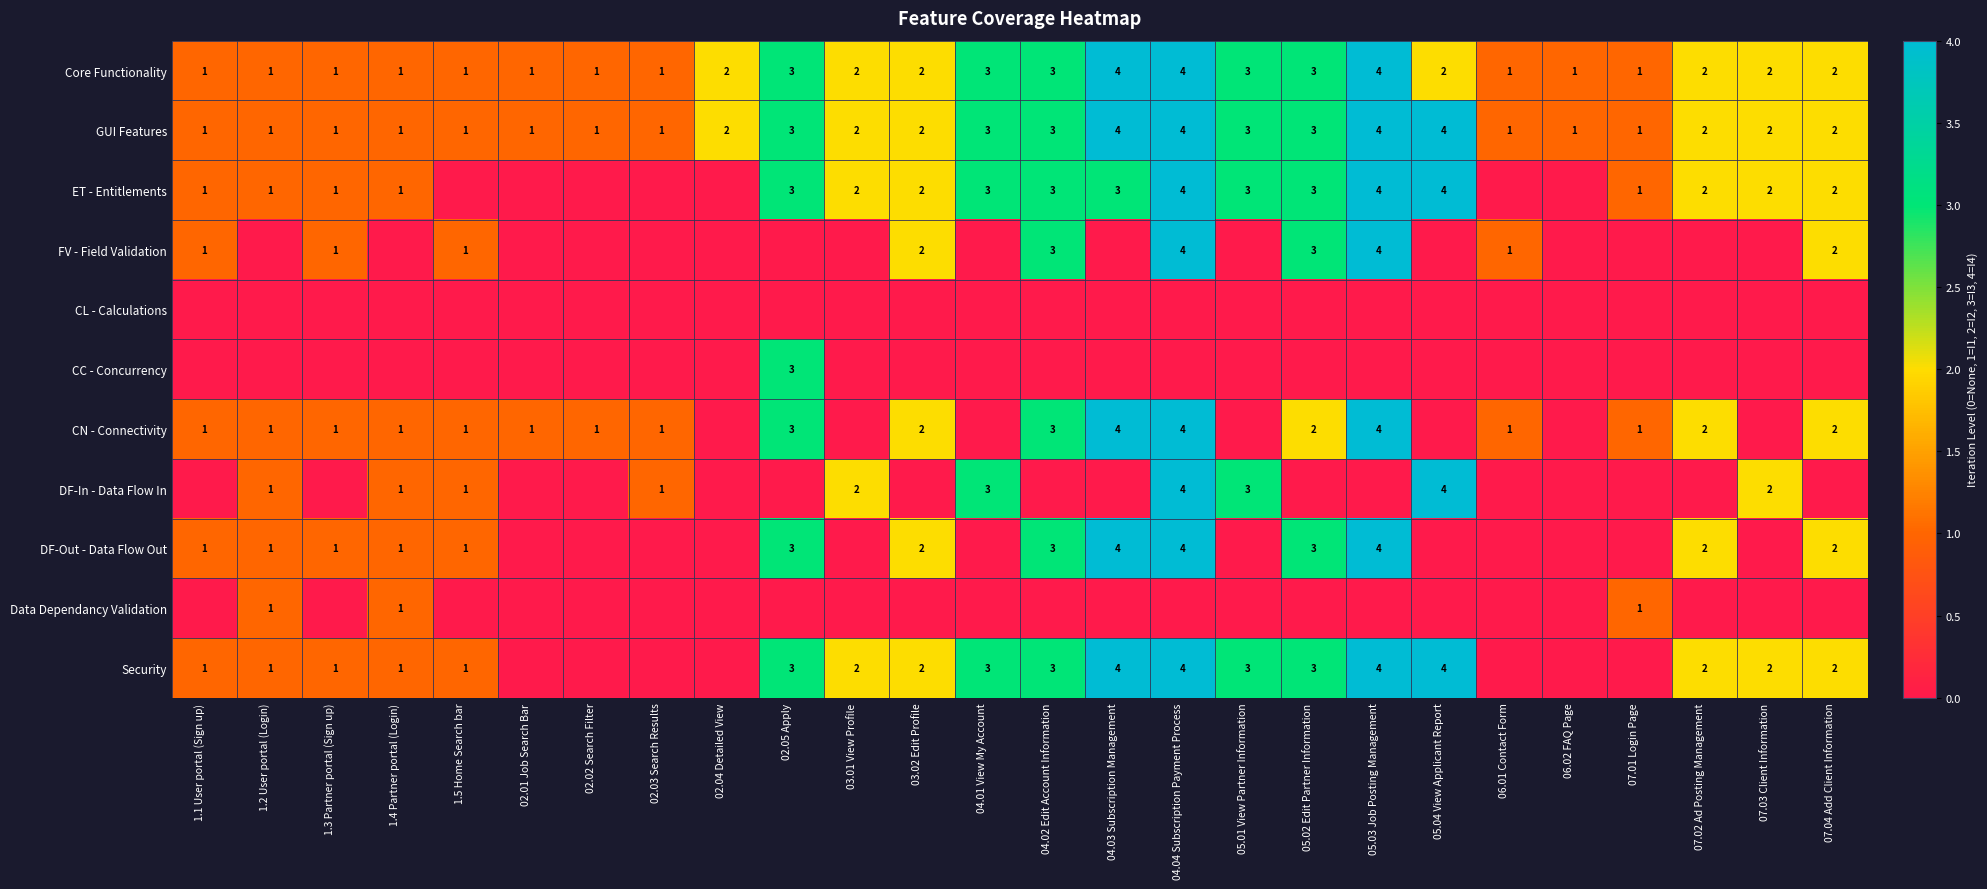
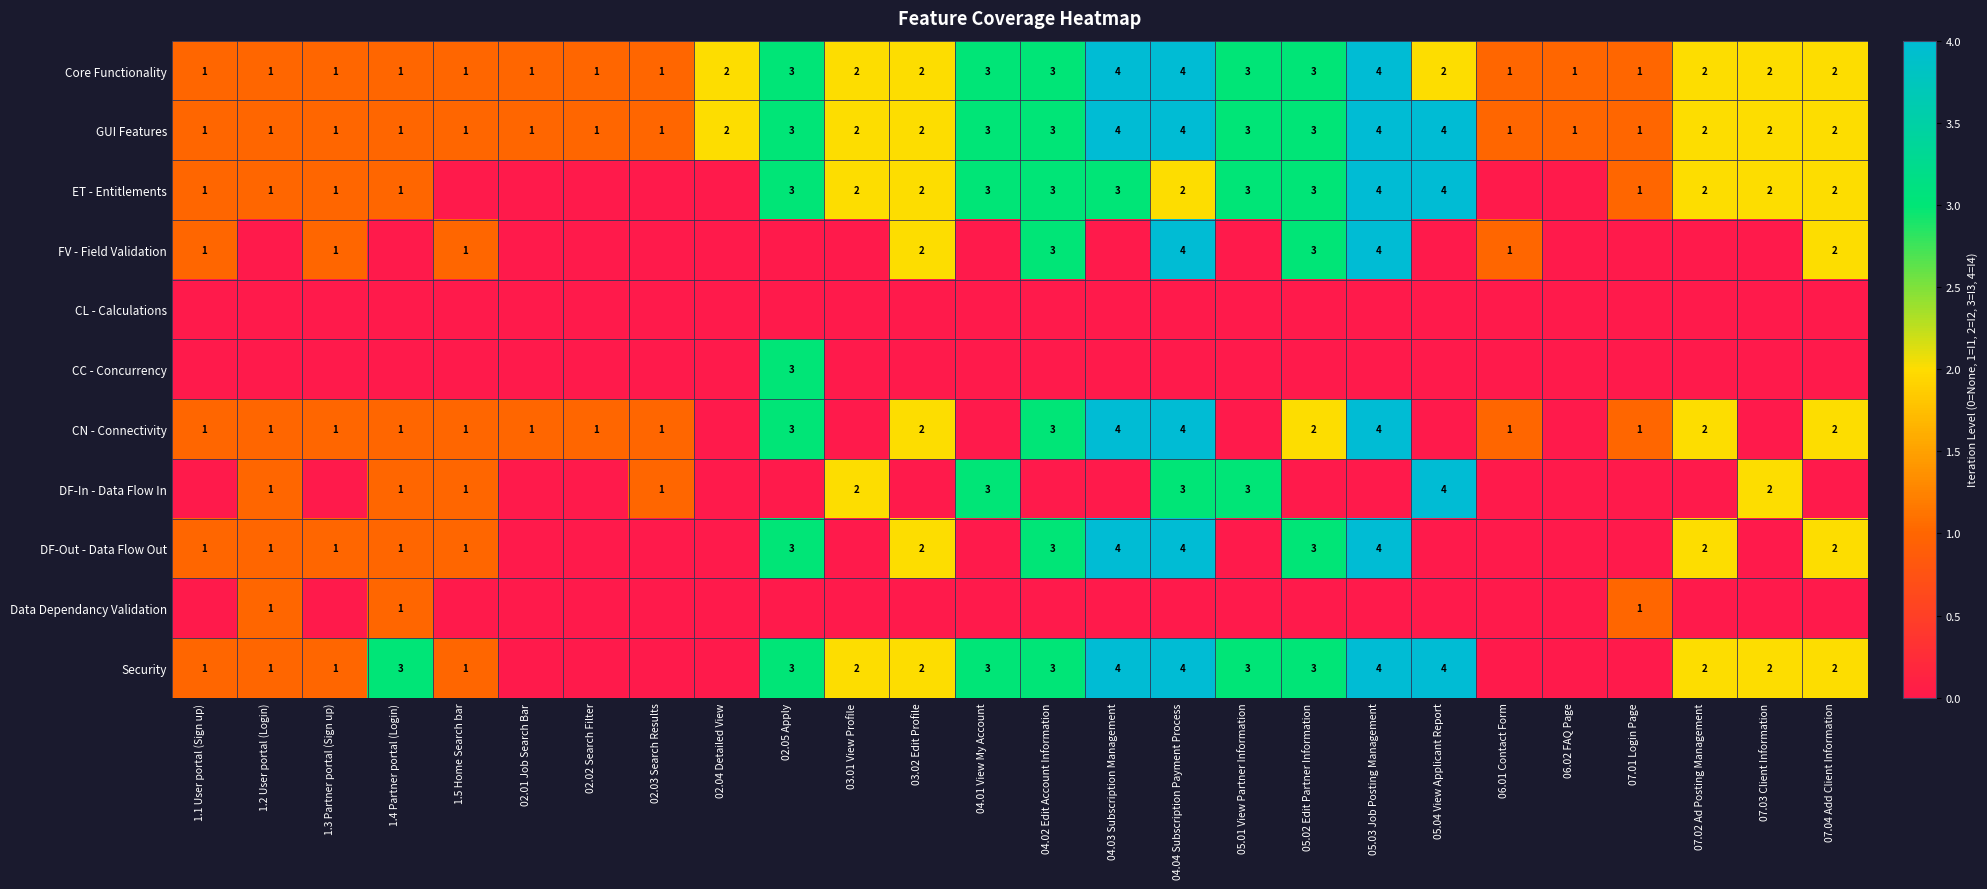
ET - Entitlements, 04.04 Subscription Payment Process: 4 -> 2
DF-In - Data Flow In, 04.04 Subscription Payment Process: 4 -> 3
Security, 1.4 Partner portal (Login): 1 -> 3
